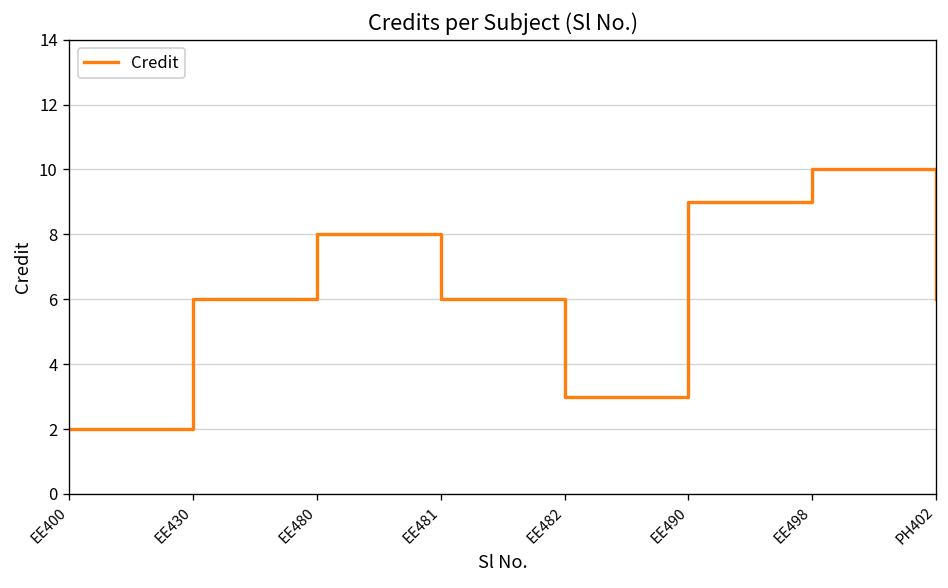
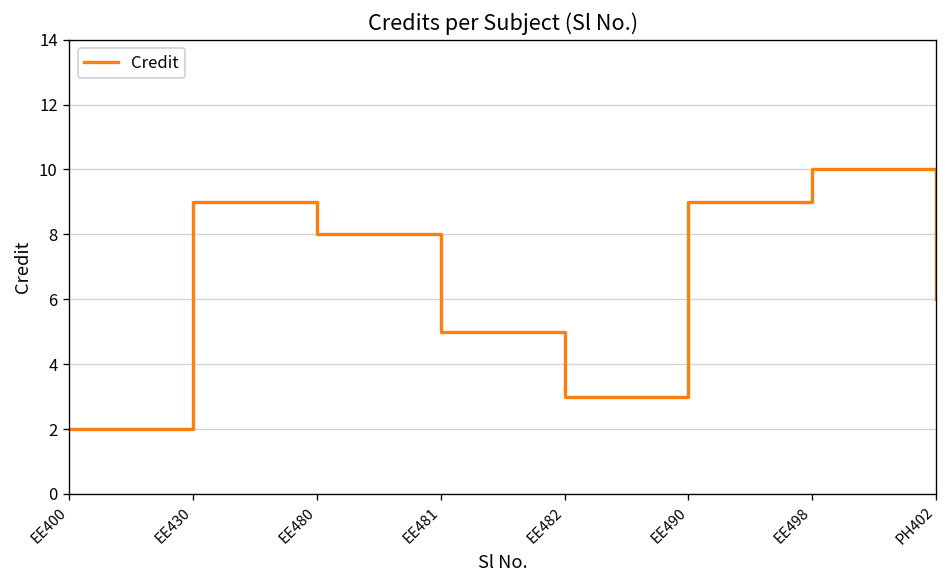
EE430: 6 -> 9
EE481: 6 -> 5
